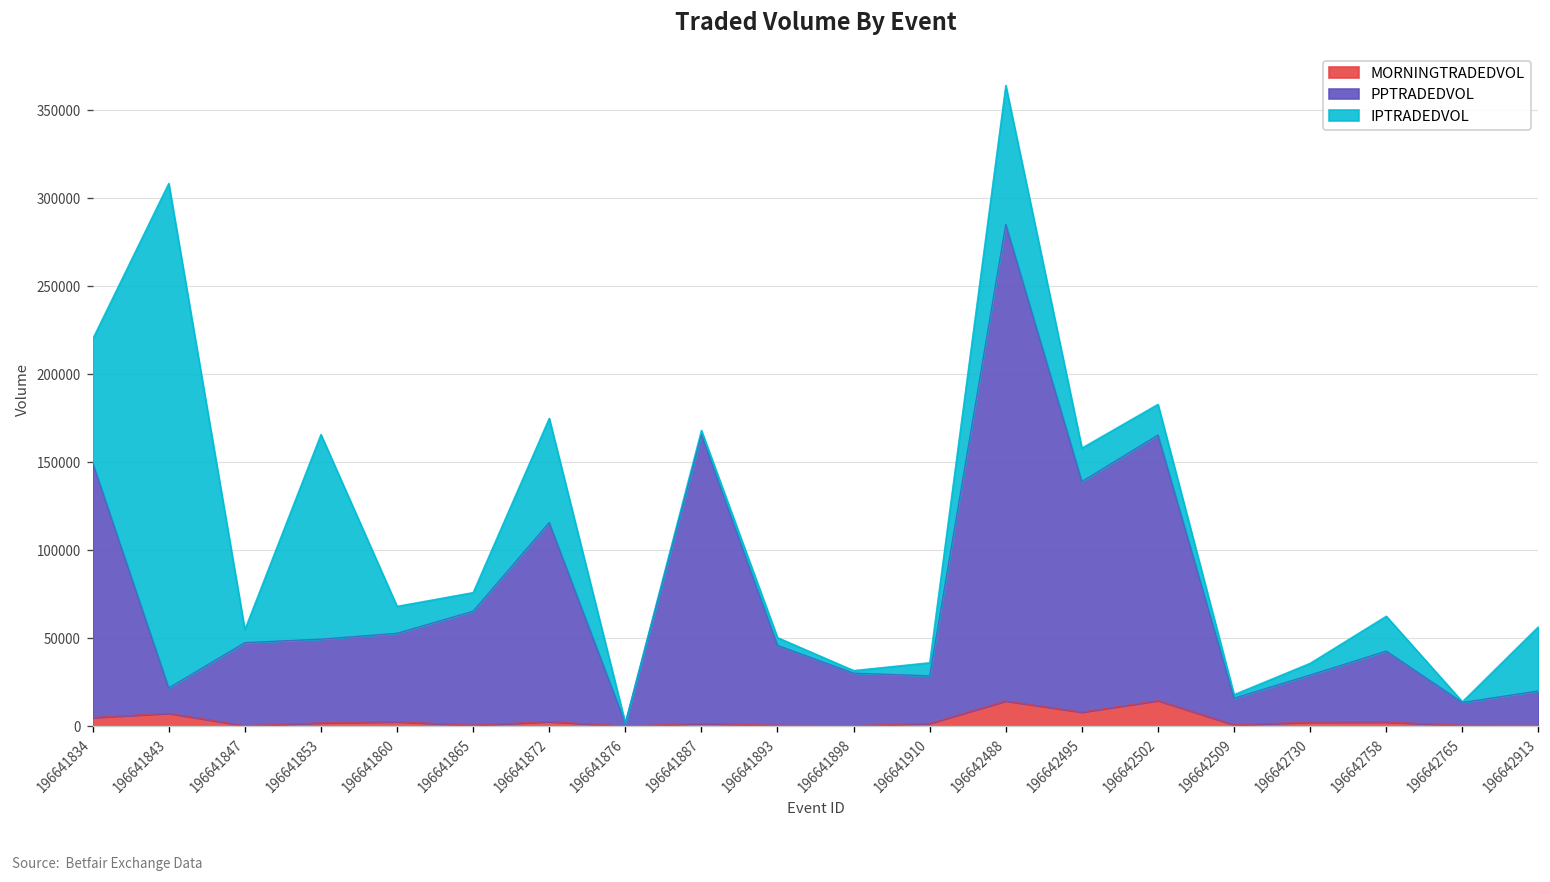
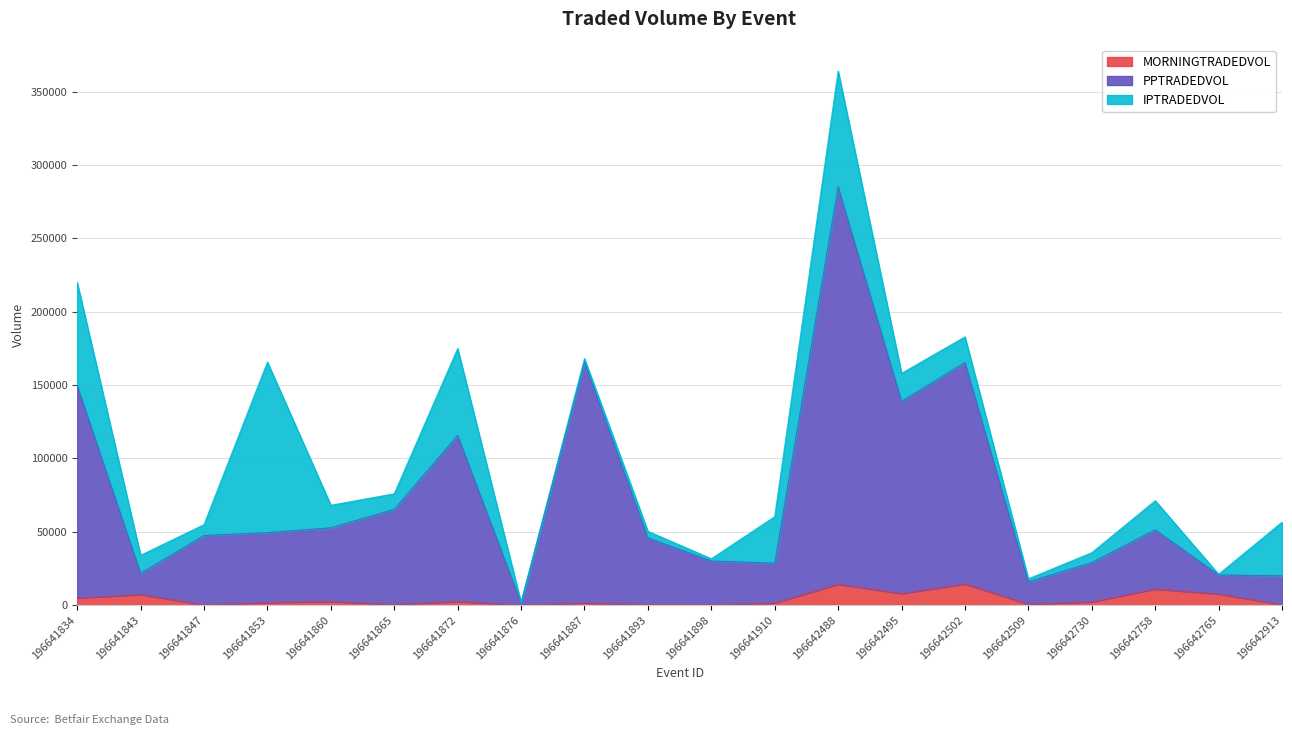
IPTRADEDVOL, 196641843: 287000 -> 12000
IPTRADEDVOL, 196641910: 8000 -> 32000
MORNINGTRADEDVOL, 196642758: 2000 -> 11000
MORNINGTRADEDVOL, 196642765: 0 -> 8000
